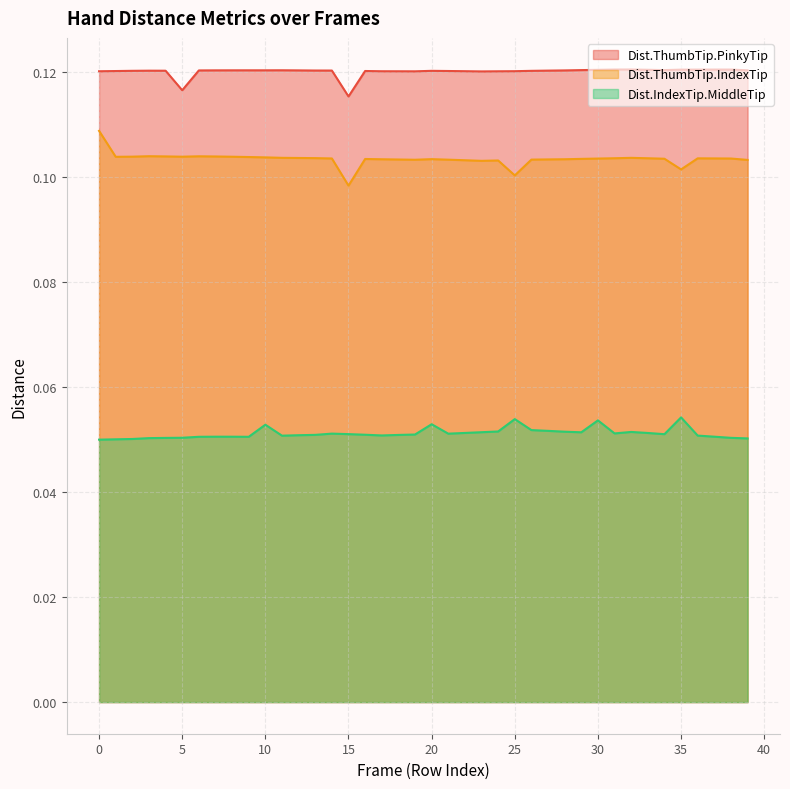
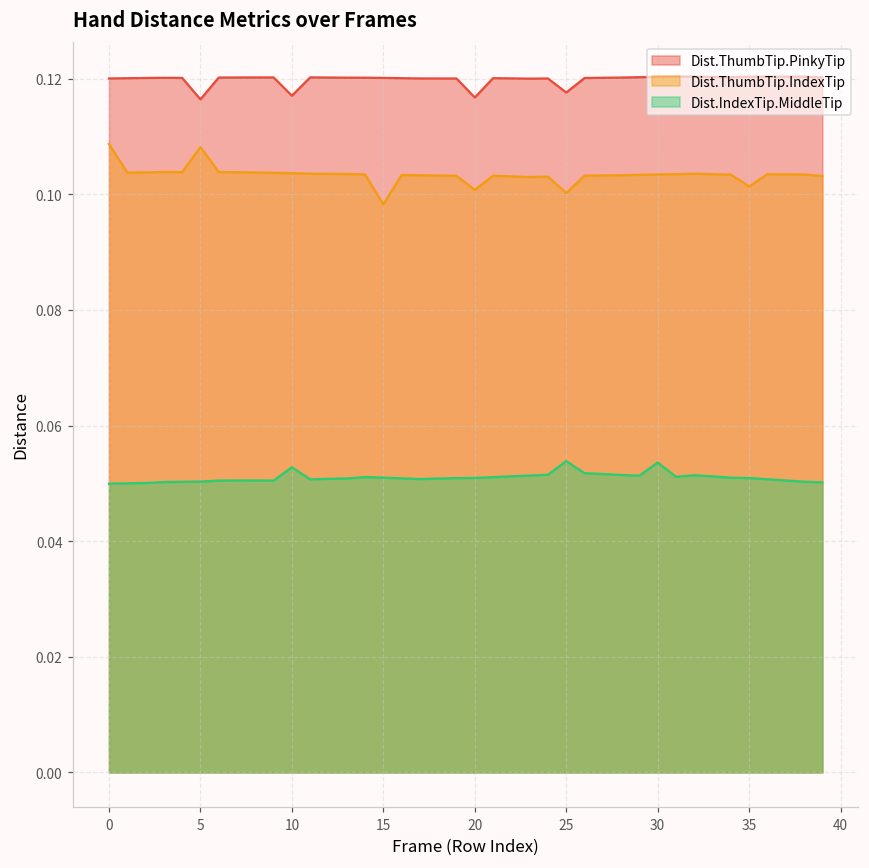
Dist.ThumbTip.IndexTip, 5: 0.104 -> 0.108
Dist.ThumbTip.PinkyTip, 10: 0.120 -> 0.117
Dist.ThumbTip.PinkyTip, 15: 0.115 -> 0.120
Dist.ThumbTip.PinkyTip, 20: 0.120 -> 0.117
Dist.ThumbTip.IndexTip, 20: 0.103 -> 0.101
Dist.IndexTip.MiddleTip, 20: 0.053 -> 0.051
Dist.ThumbTip.PinkyTip, 25: 0.120 -> 0.118
Dist.IndexTip.MiddleTip, 35: 0.054 -> 0.051
